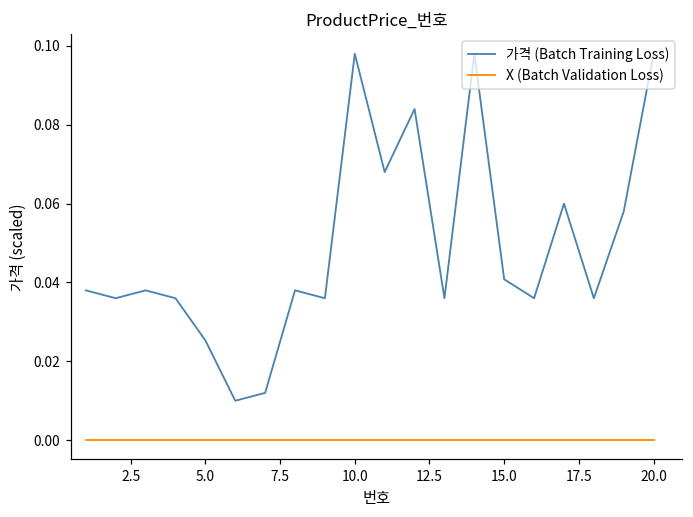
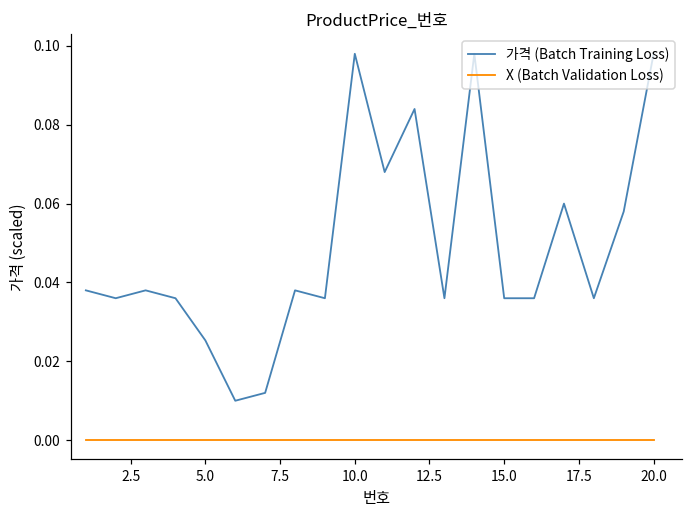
가격 (Batch Training Loss), 15.0: 0.041 -> 0.036
